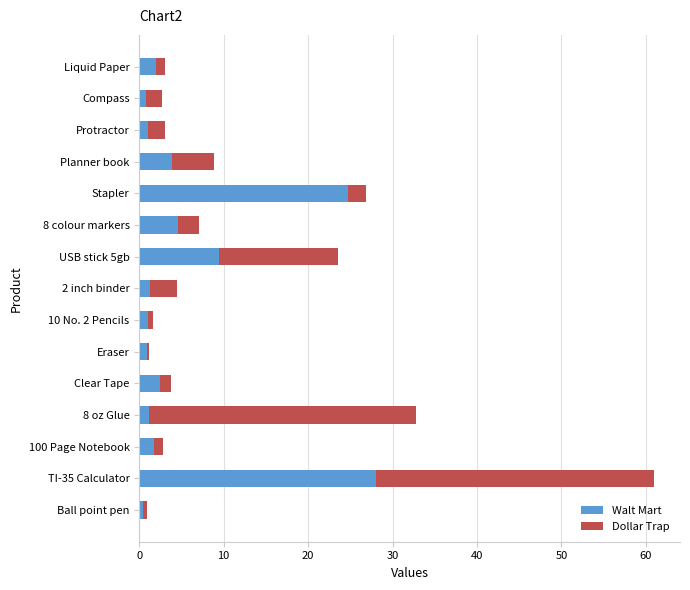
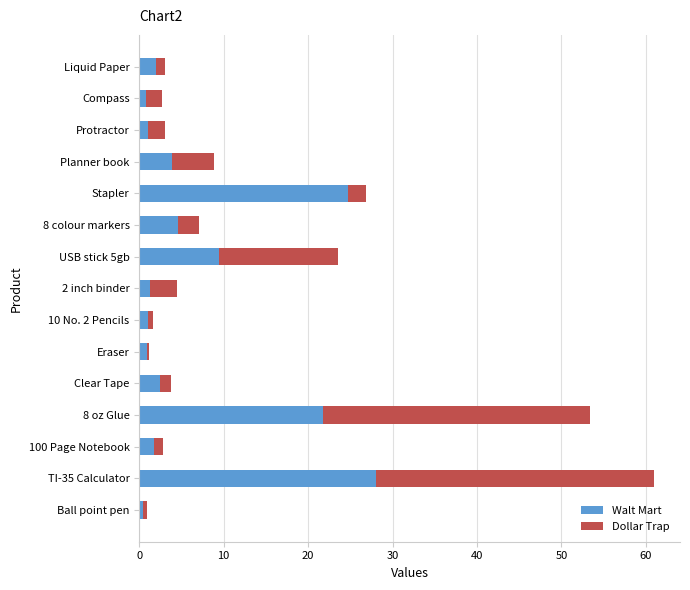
Walt Mart, 8 oz Glue: 1 -> 22
